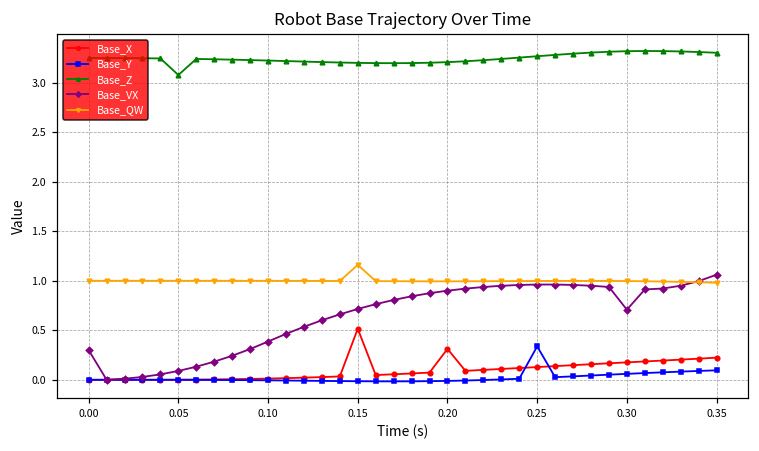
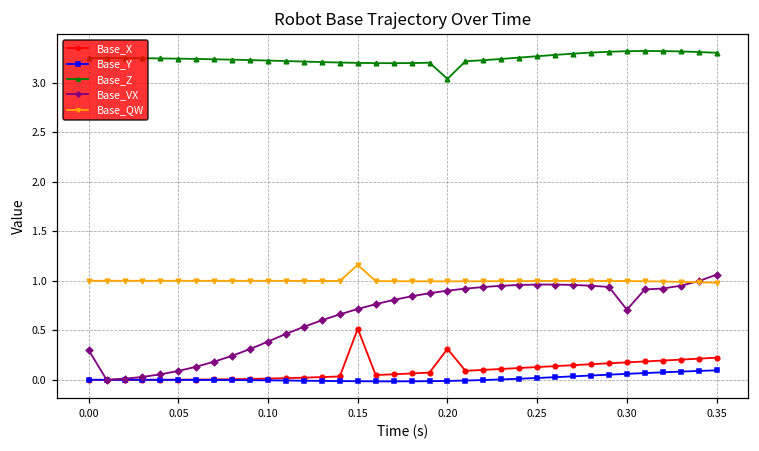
Base_Z, 0.05: 3.1 -> 3.2
Base_Z, 0.20: 3.2 -> 3.0
Base_Y, 0.25: 0.3 -> 0.0
